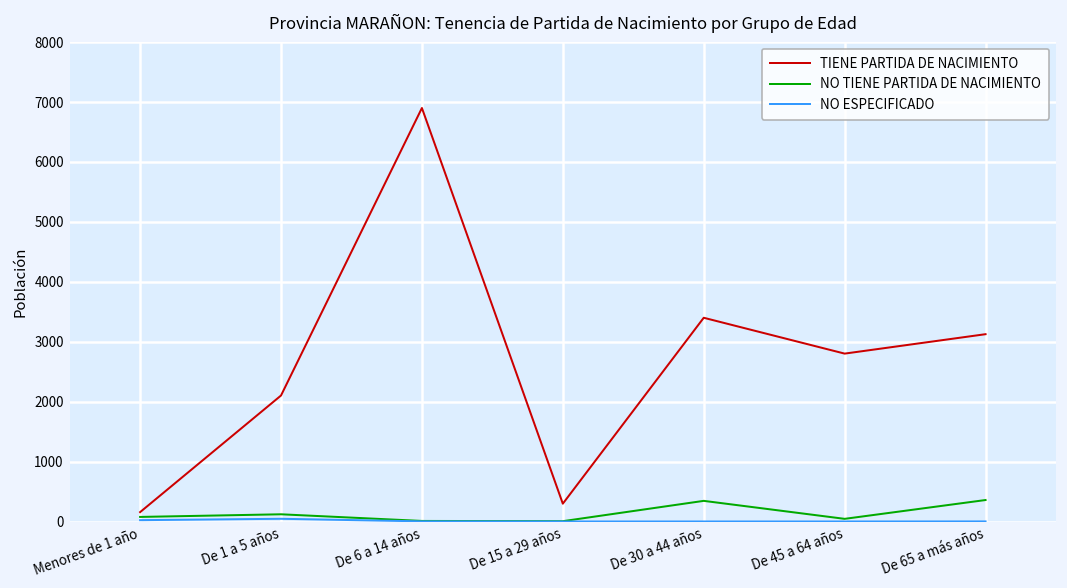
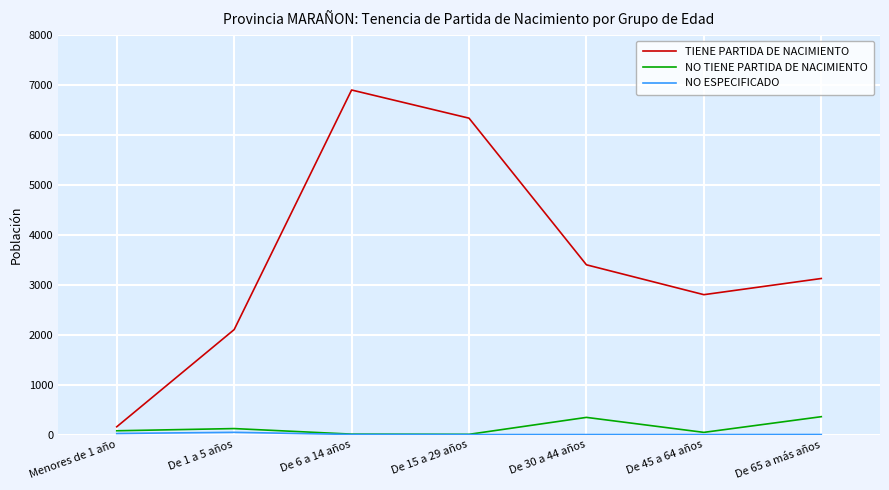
TIENE PARTIDA DE NACIMIENTO, De 15 a 29 años: 300 -> 6300
